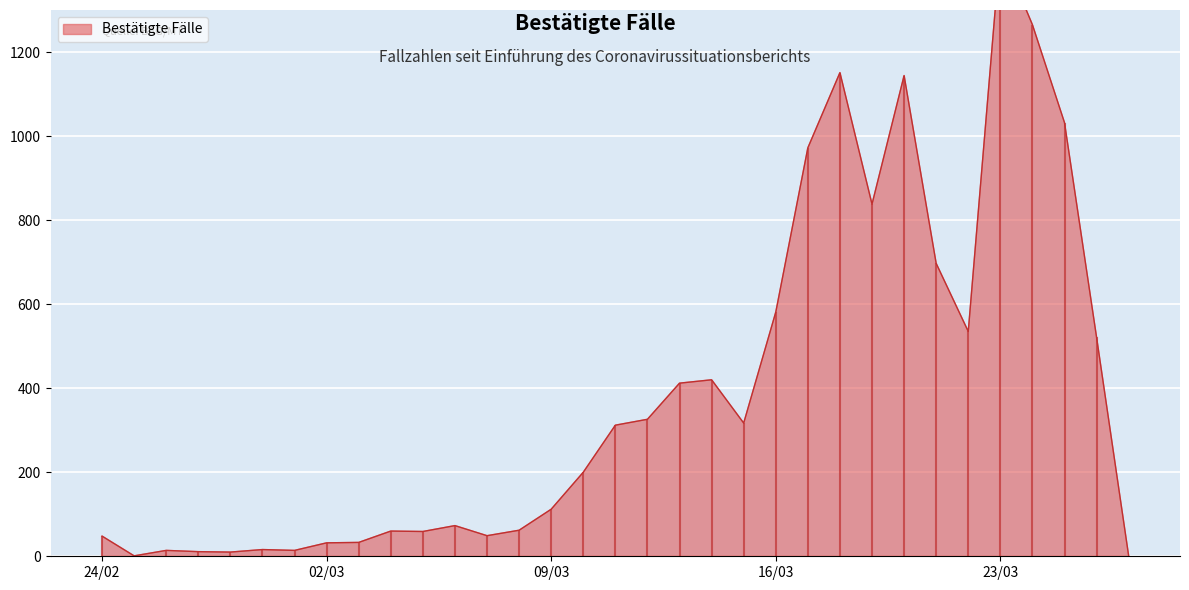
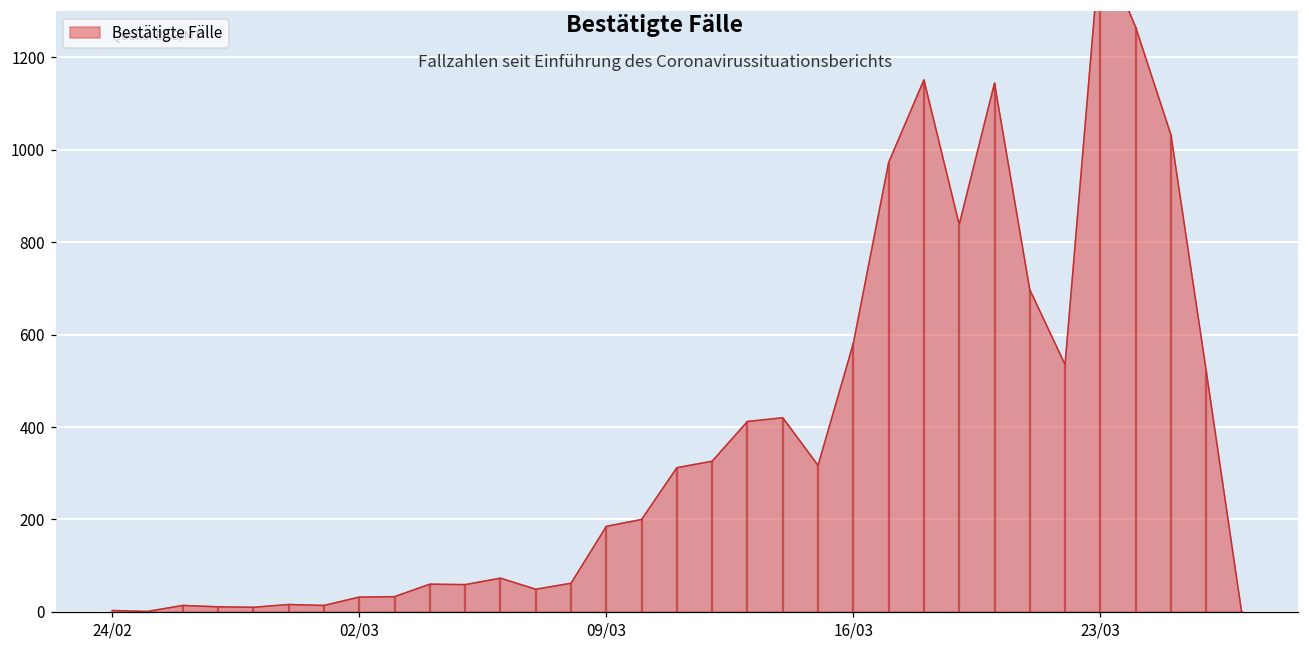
24/02: 50 -> 0
09/03: 110 -> 190
